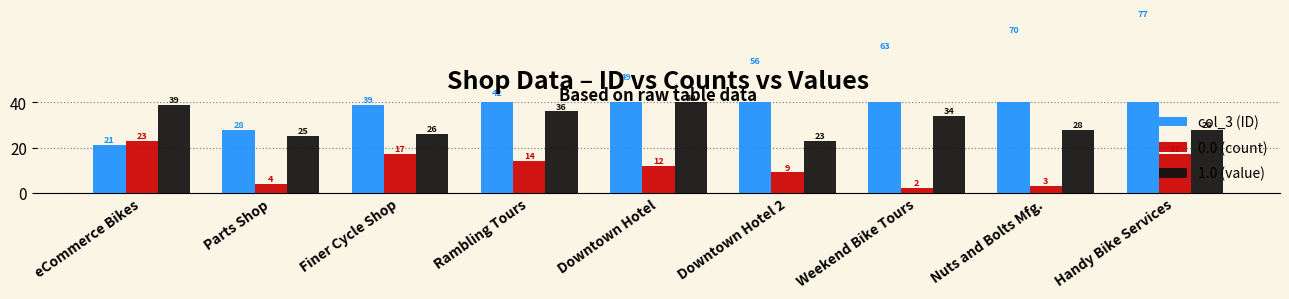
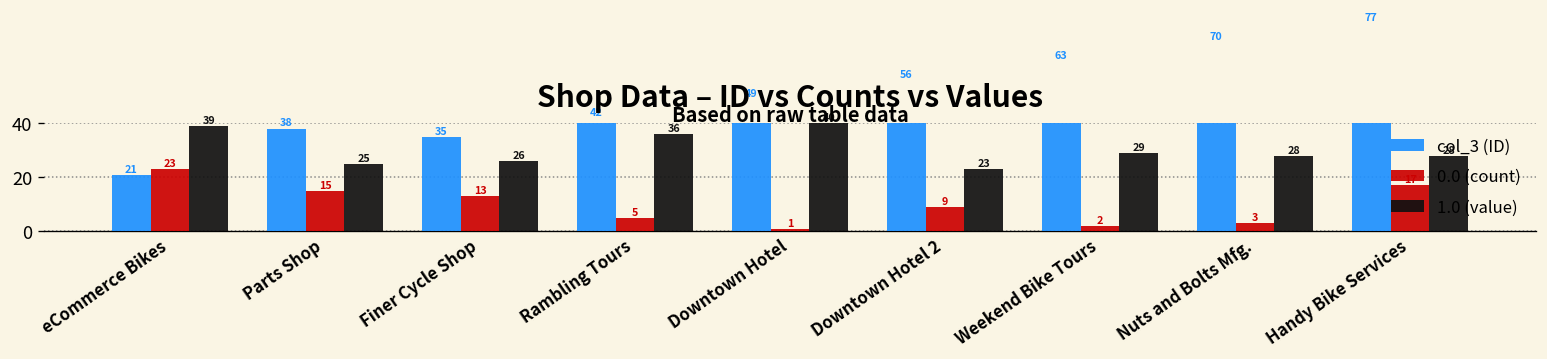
col_3 (ID), Parts Shop: 28 -> 38
0.0 (count), Parts Shop: 4 -> 15
col_3 (ID), Finer Cycle Shop: 39 -> 35
0.0 (count), Finer Cycle Shop: 17 -> 13
0.0 (count), Rambling Tours: 14 -> 5
0.0 (count), Downtown Hotel: 12 -> 1
1.0 (value), Weekend Bike Tours: 34 -> 29
